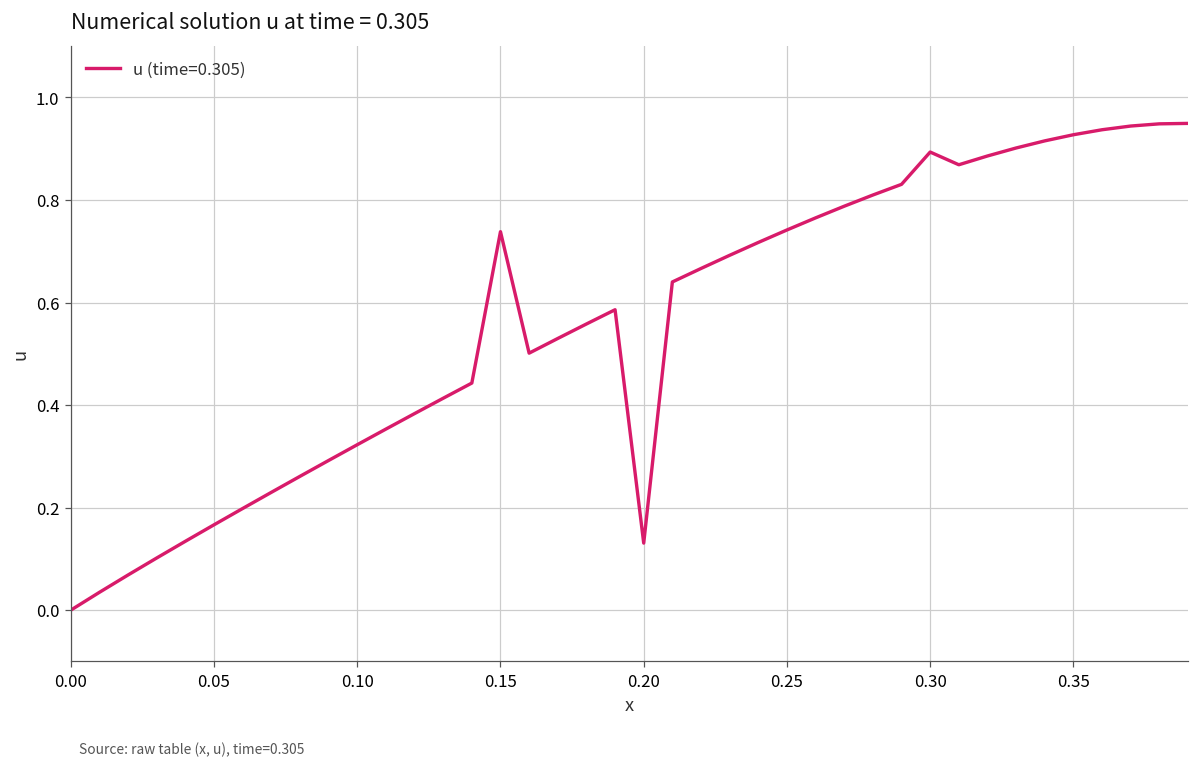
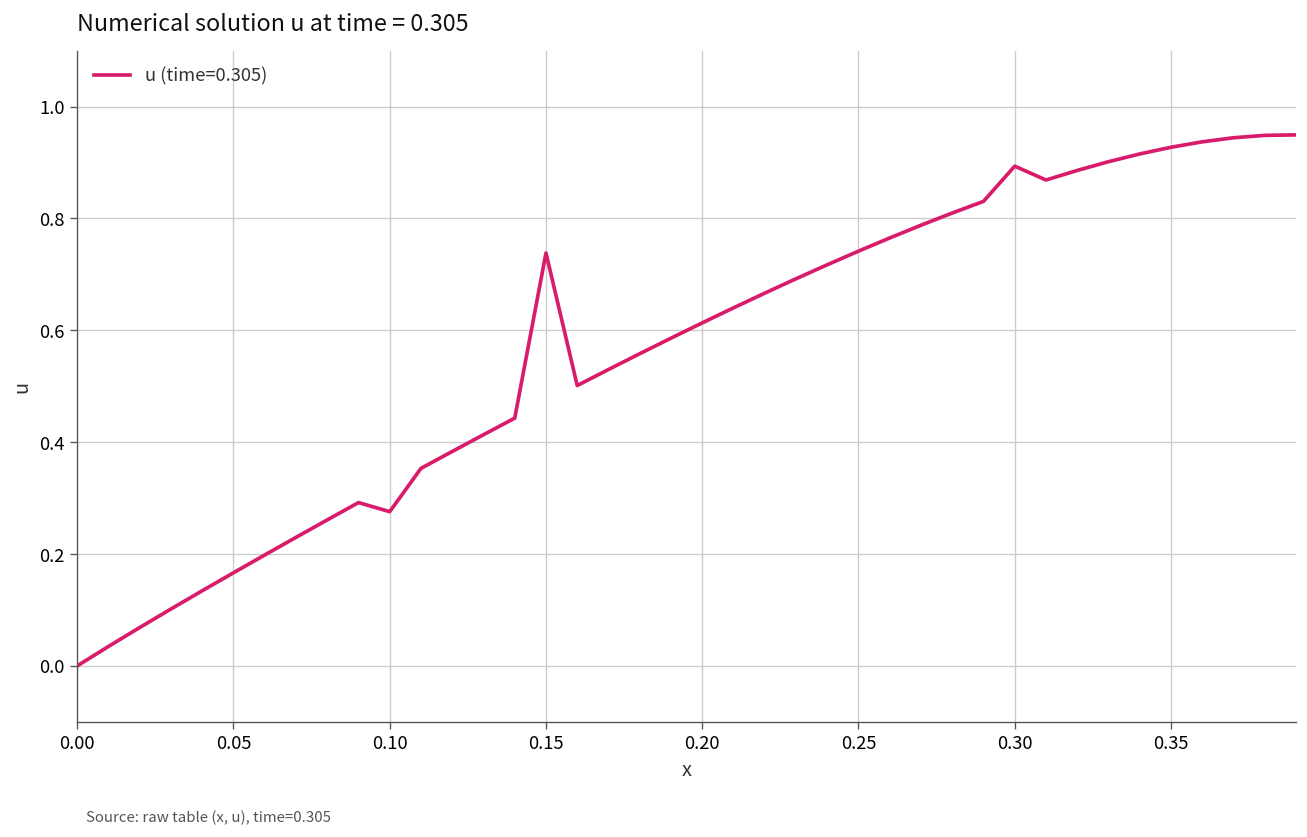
0.10: 0.32 -> 0.28
0.20: 0.13 -> 0.61
